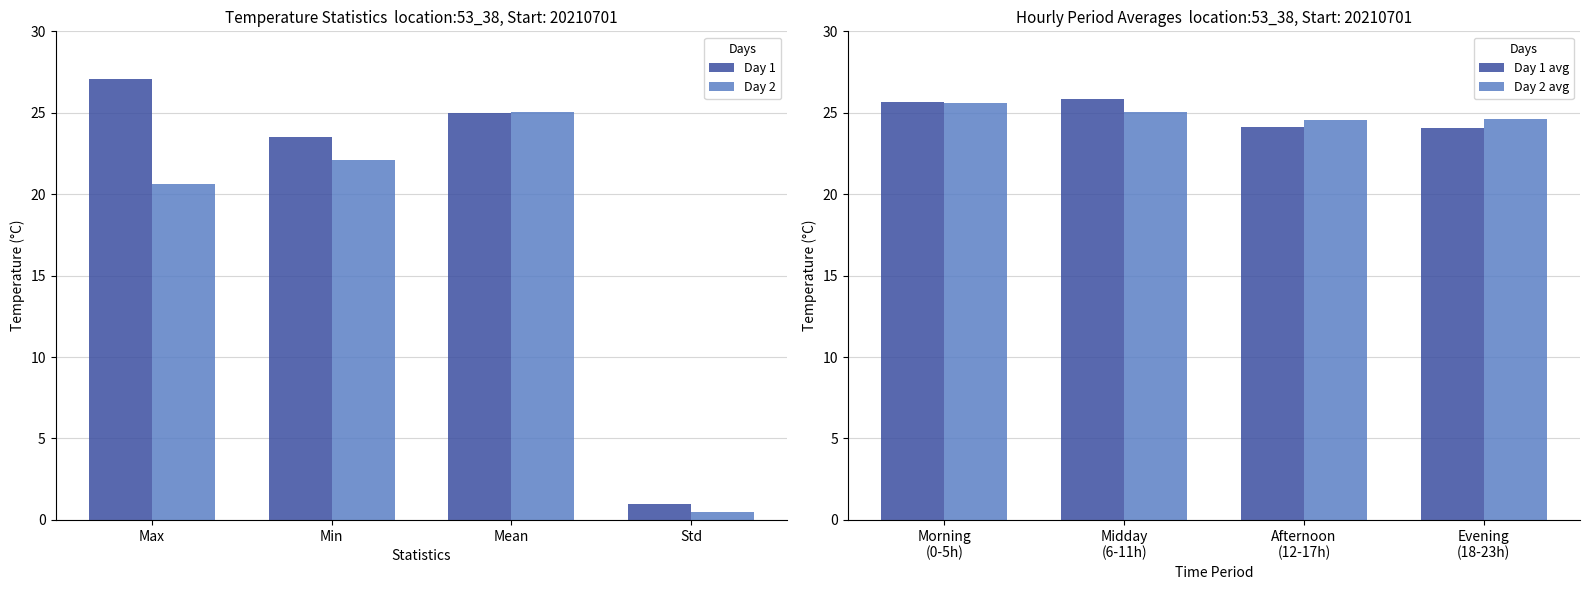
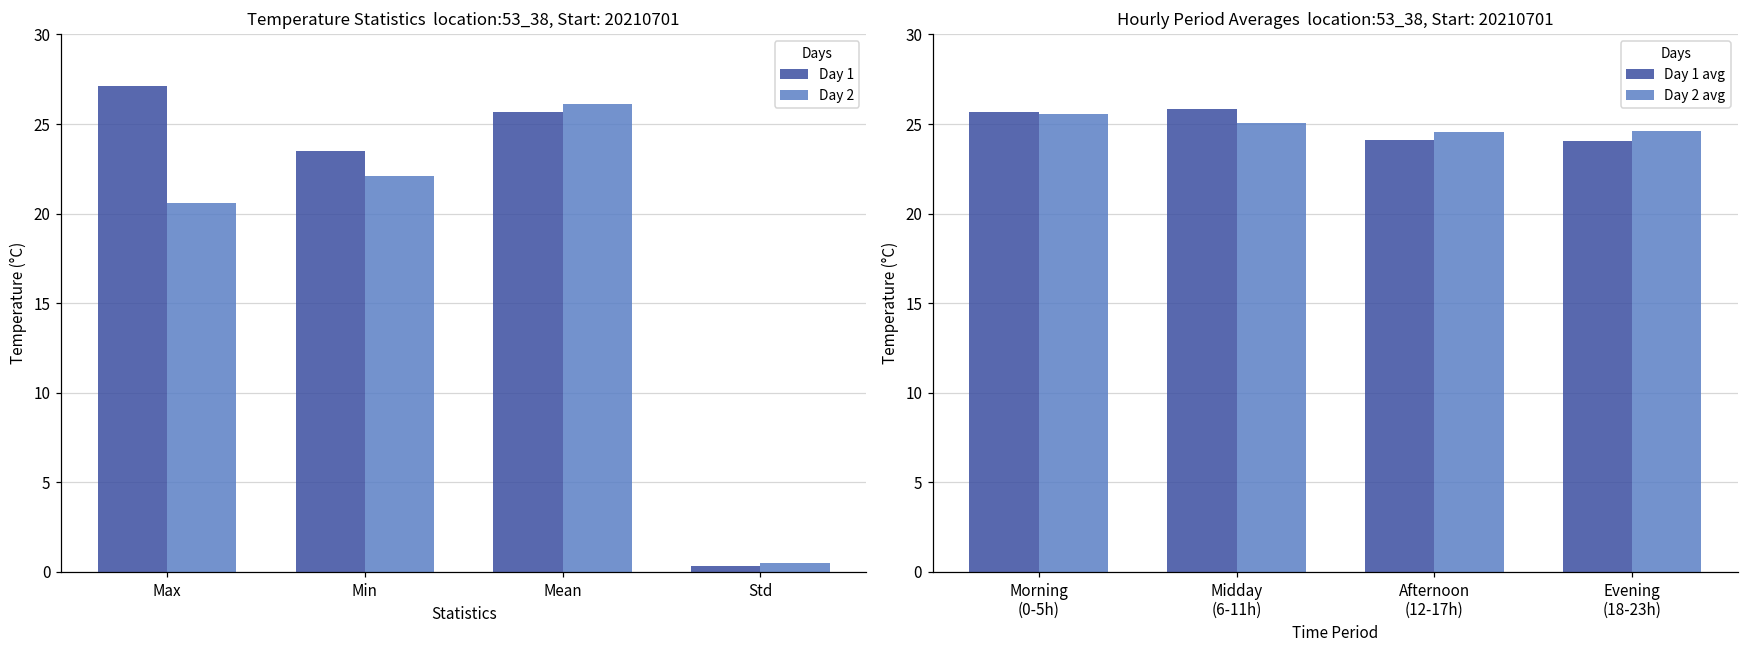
Temperature Statistics location:53_38, Start: 20210701, Day 1, Mean: 25.0 -> 25.6
Temperature Statistics location:53_38, Start: 20210701, Day 2, Mean: 25.1 -> 26.1
Temperature Statistics location:53_38, Start: 20210701, Day 1, Std: 1.0 -> 0.3
